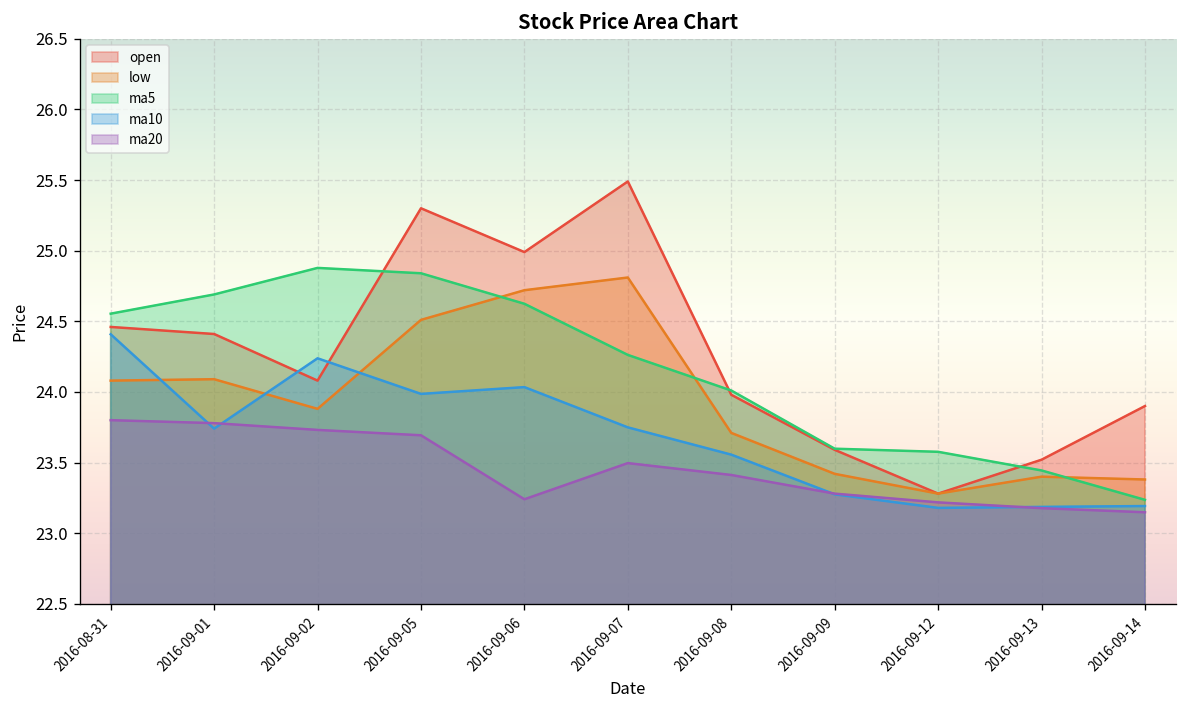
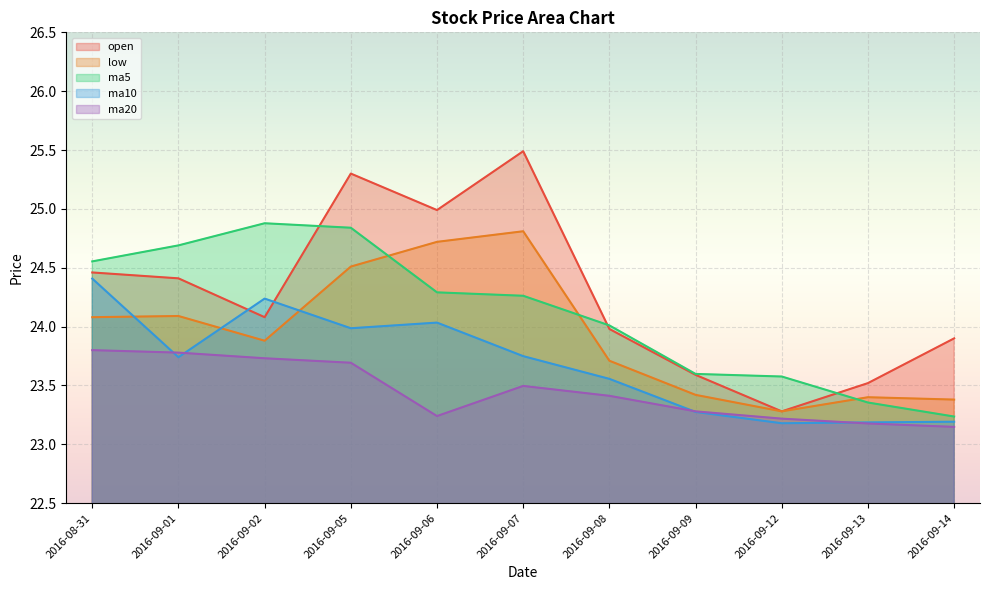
ma5, 2016-09-06: 24.62 -> 24.29
ma5, 2016-09-13: 23.44 -> 23.36
